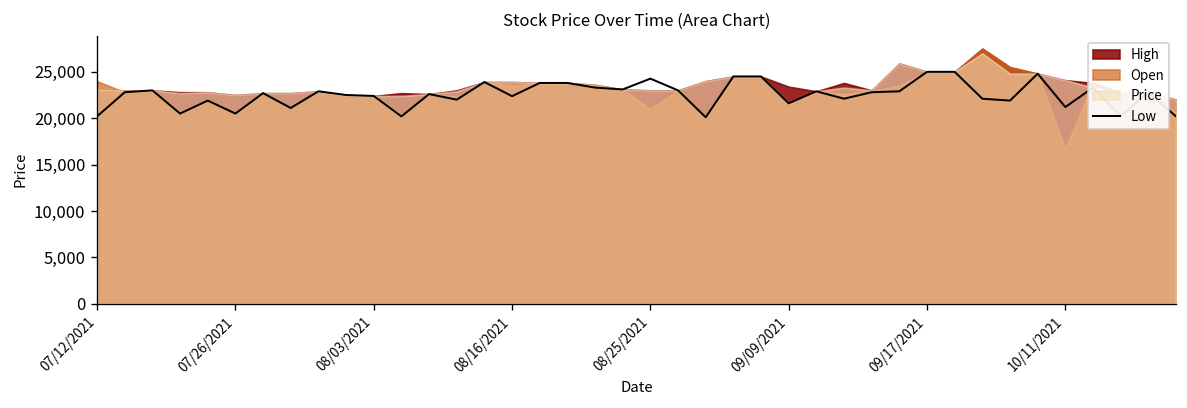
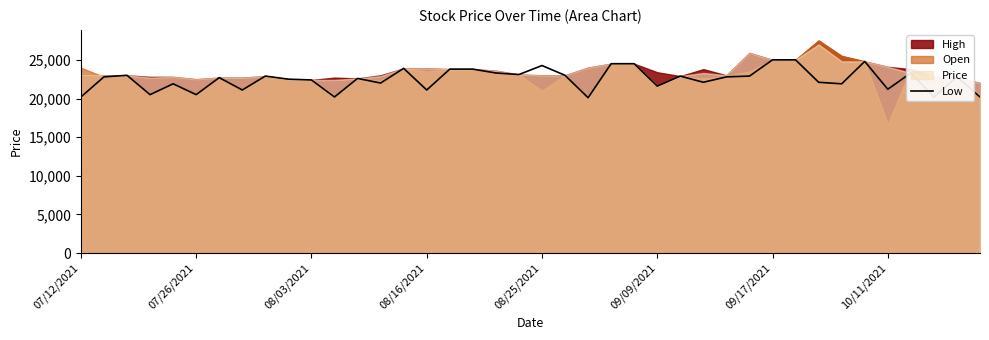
Low, 08/16/2021: 22,000 -> 21,000
